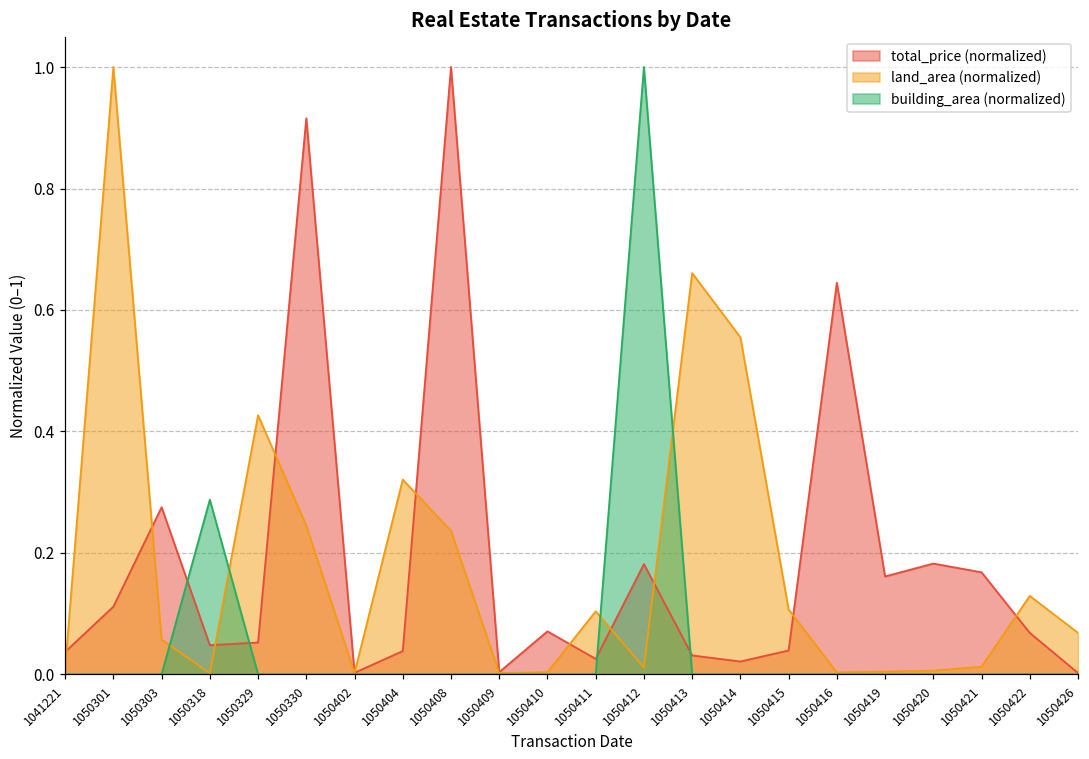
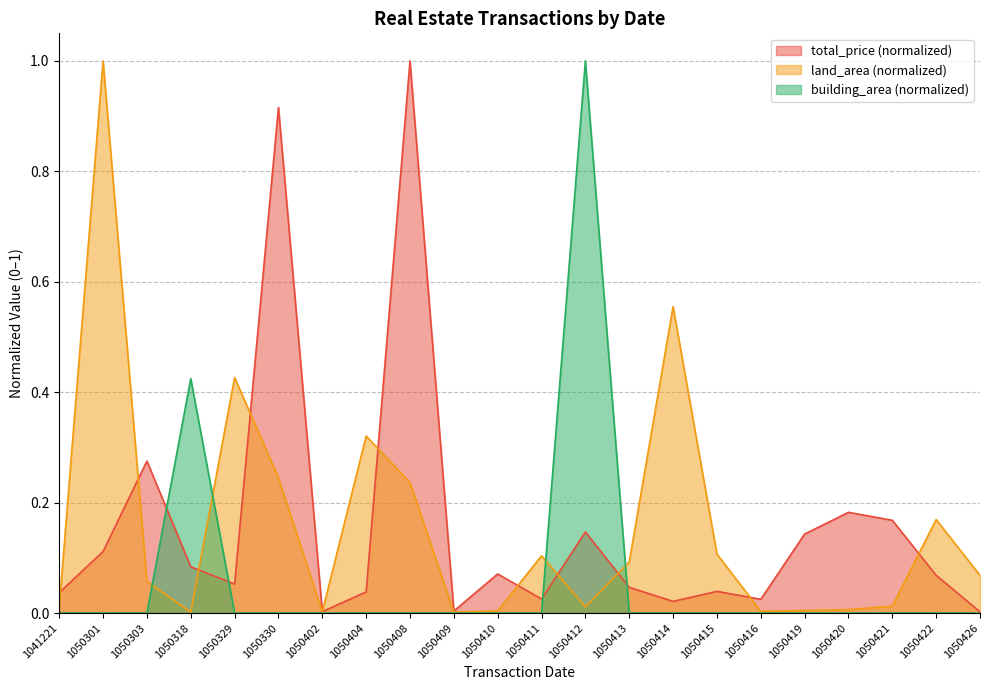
total_price (normalized), 1050318: 0.05 -> 0.08
building_area (normalized), 1050318: 0.29 -> 0.42
total_price (normalized), 1050412: 0.18 -> 0.15
total_price (normalized), 1050413: 0.03 -> 0.05
land_area (normalized), 1050413: 0.66 -> 0.09
total_price (normalized), 1050416: 0.64 -> 0.02
total_price (normalized), 1050419: 0.16 -> 0.14
land_area (normalized), 1050422: 0.13 -> 0.17
